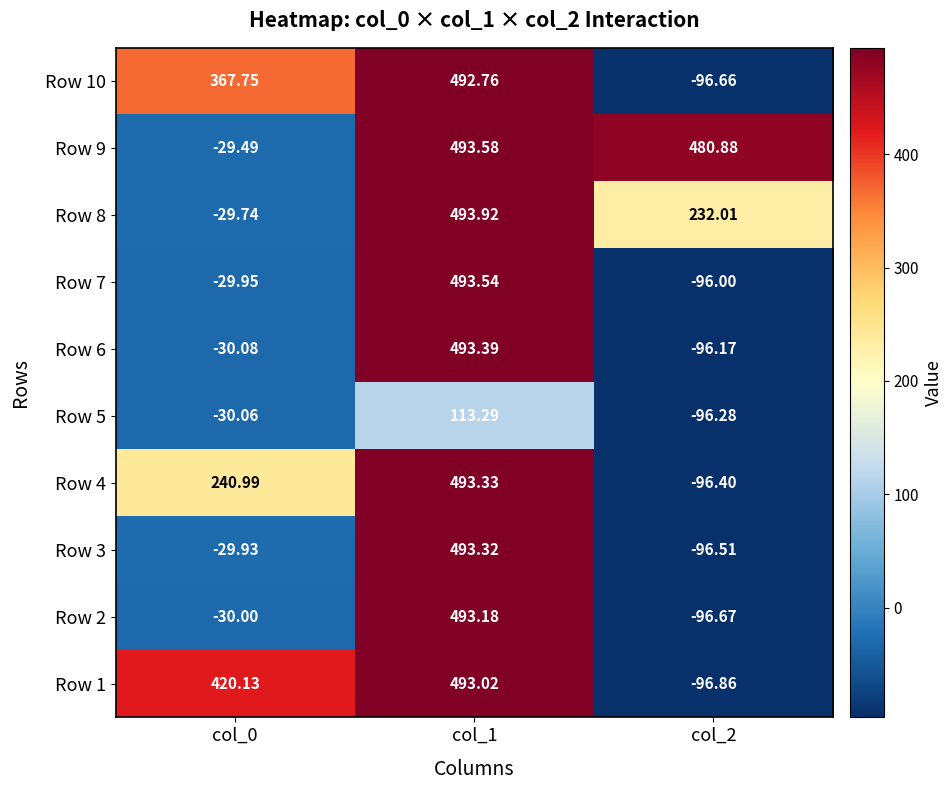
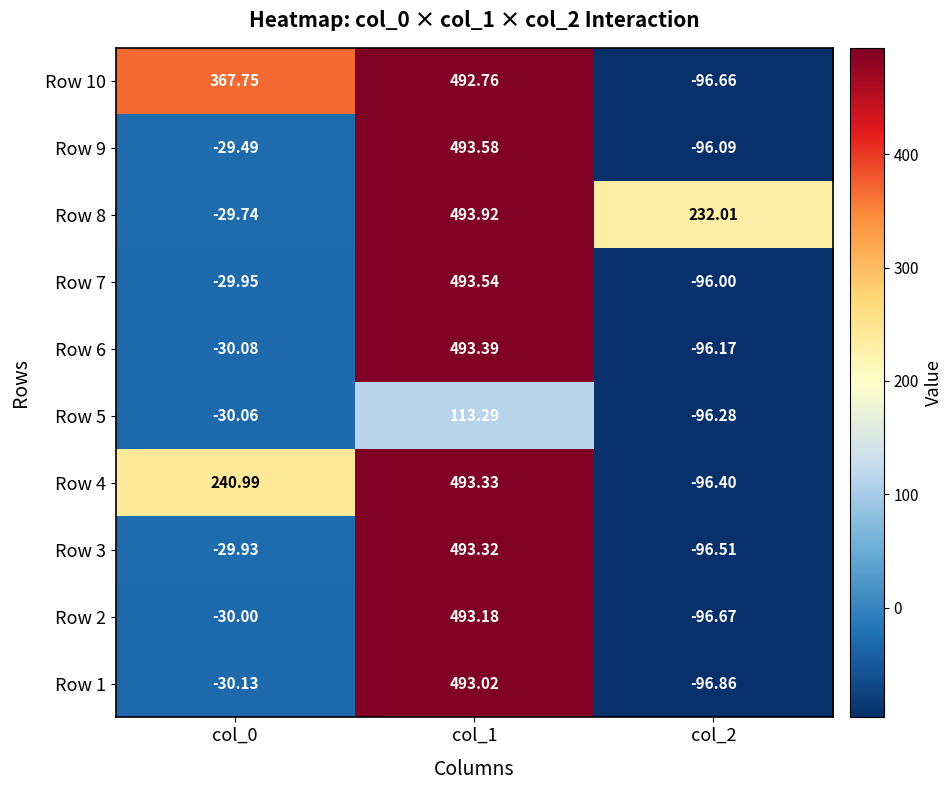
Row 9, col_2: 480.88 -> -96.09
Row 1, col_0: 420.13 -> -30.13
